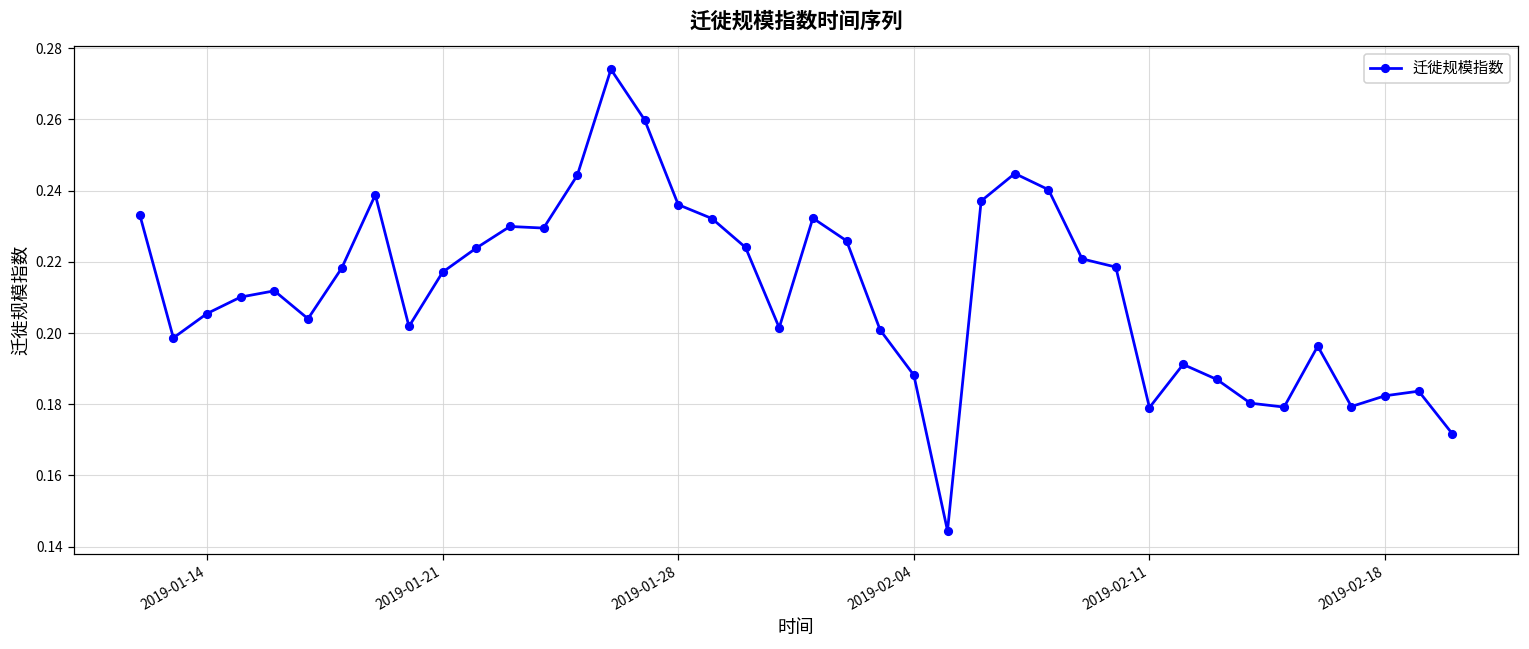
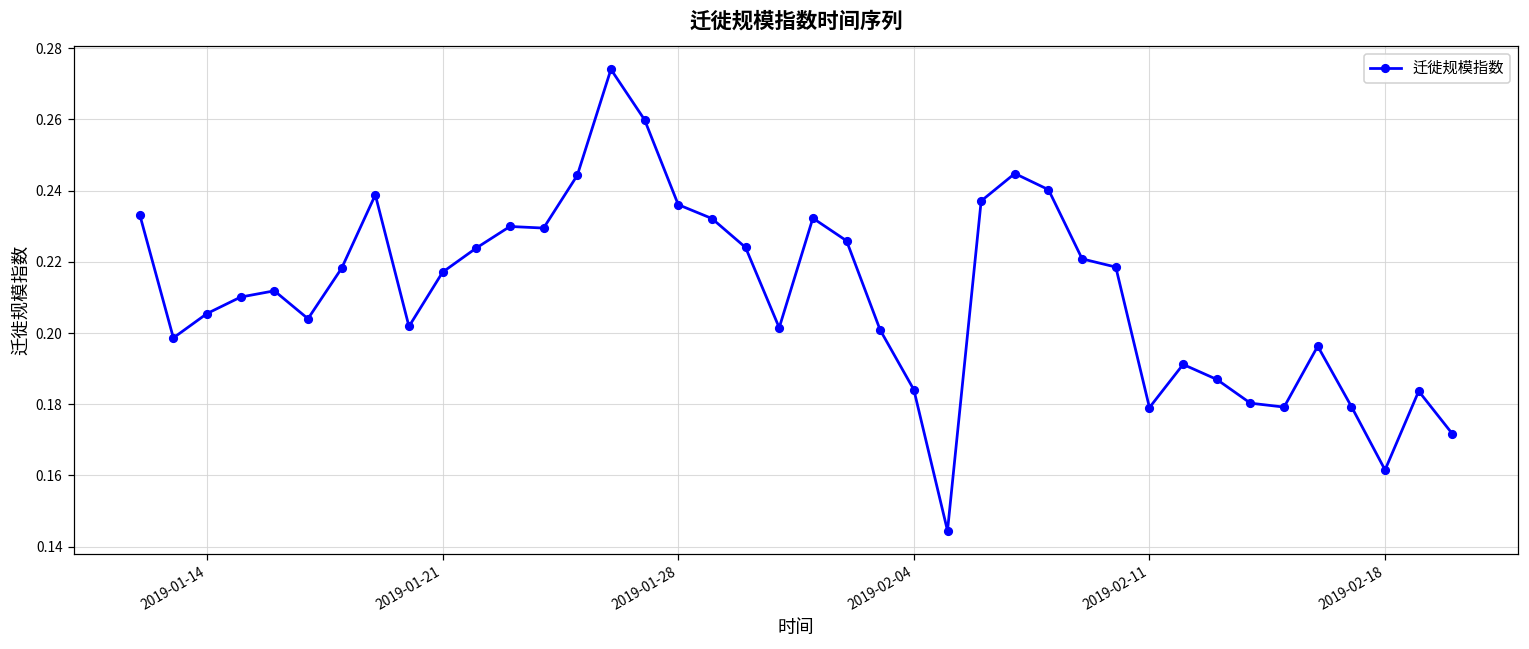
2019-02-04: 0.188 -> 0.184
2019-02-18: 0.182 -> 0.162
